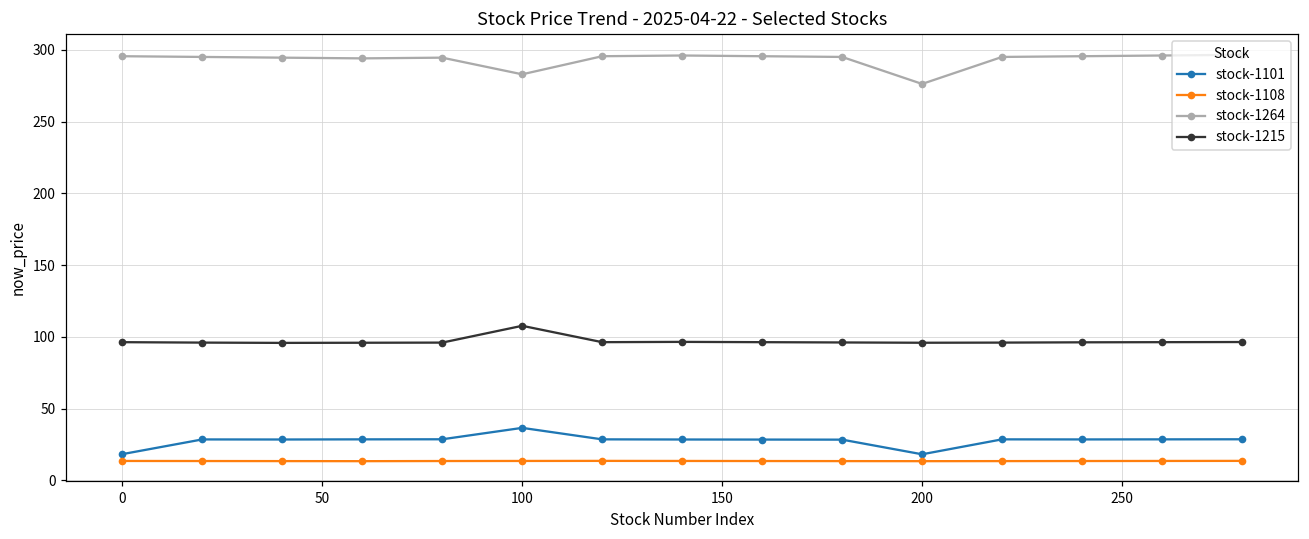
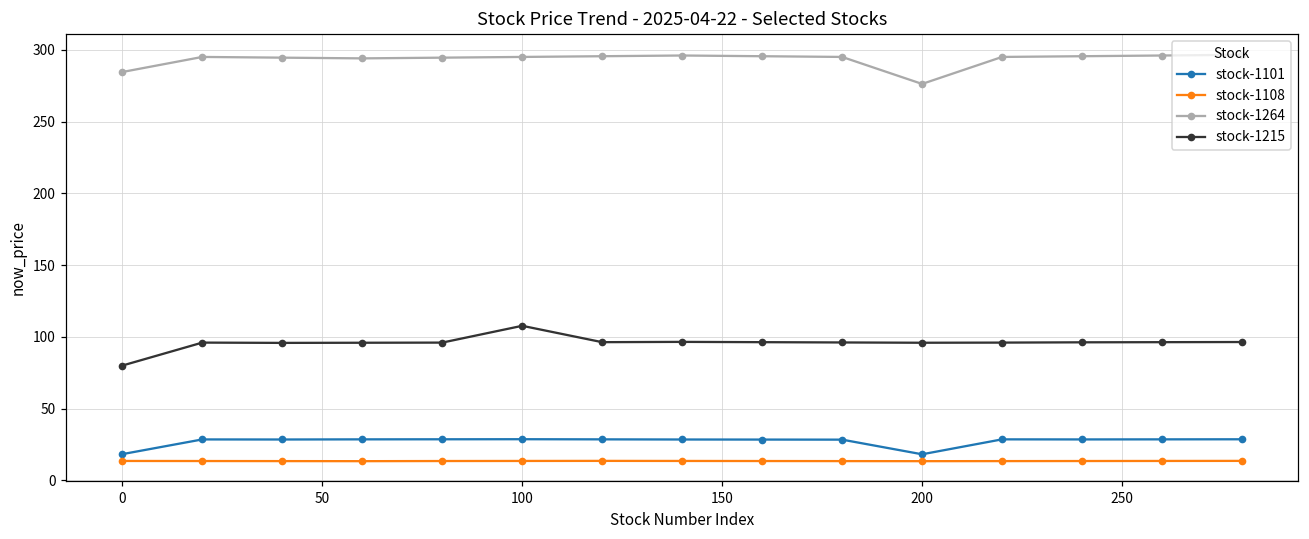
stock-1264, 0: 296 -> 285
stock-1215, 0: 96 -> 80
stock-1101, 100: 37 -> 29
stock-1264, 100: 283 -> 295
